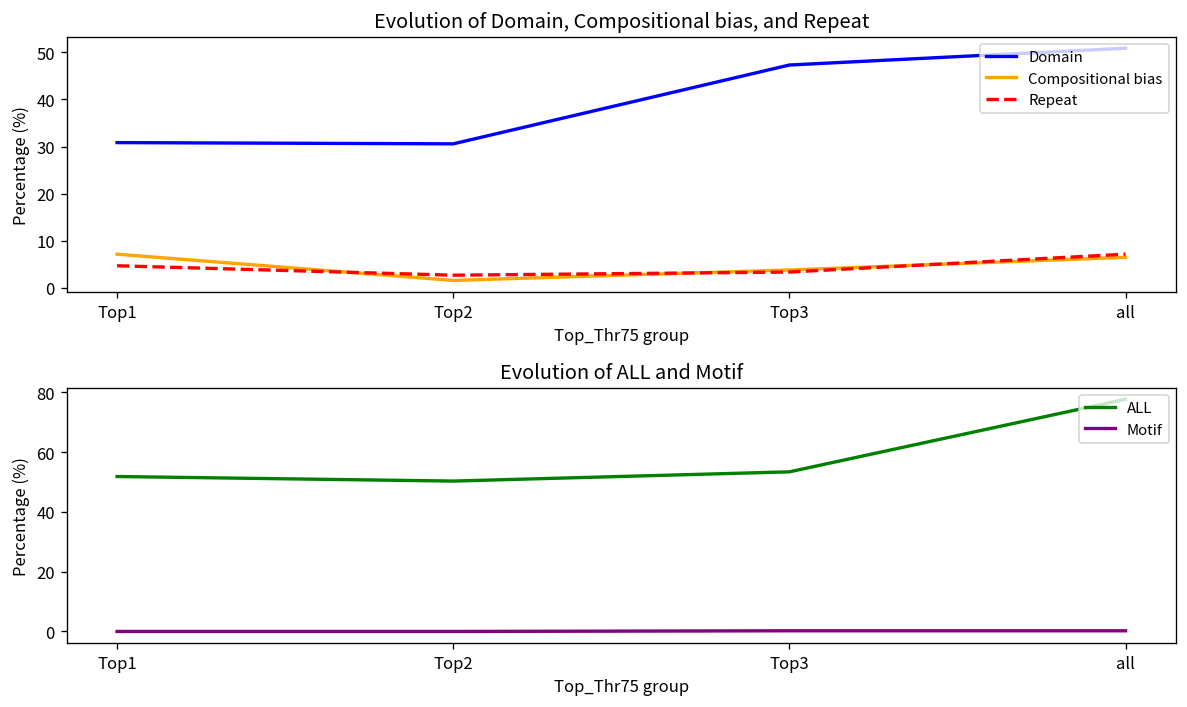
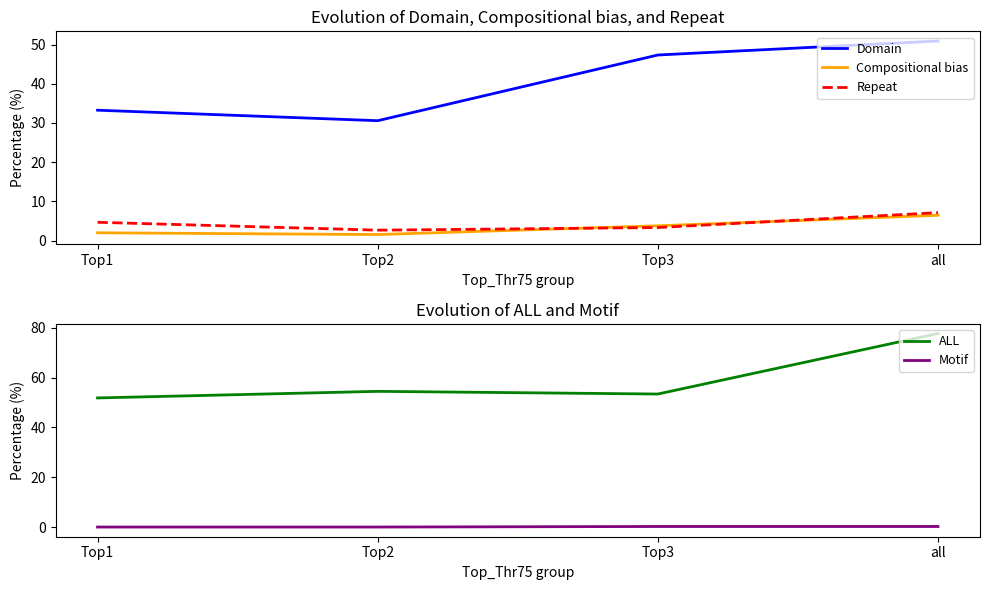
Evolution of Domain, Compositional bias, and Repeat, Domain, Top1: 31 -> 33
Evolution of Domain, Compositional bias, and Repeat, Compositional bias, Top1: 7 -> 2
Evolution of ALL and Motif, ALL, Top2: 50 -> 54
